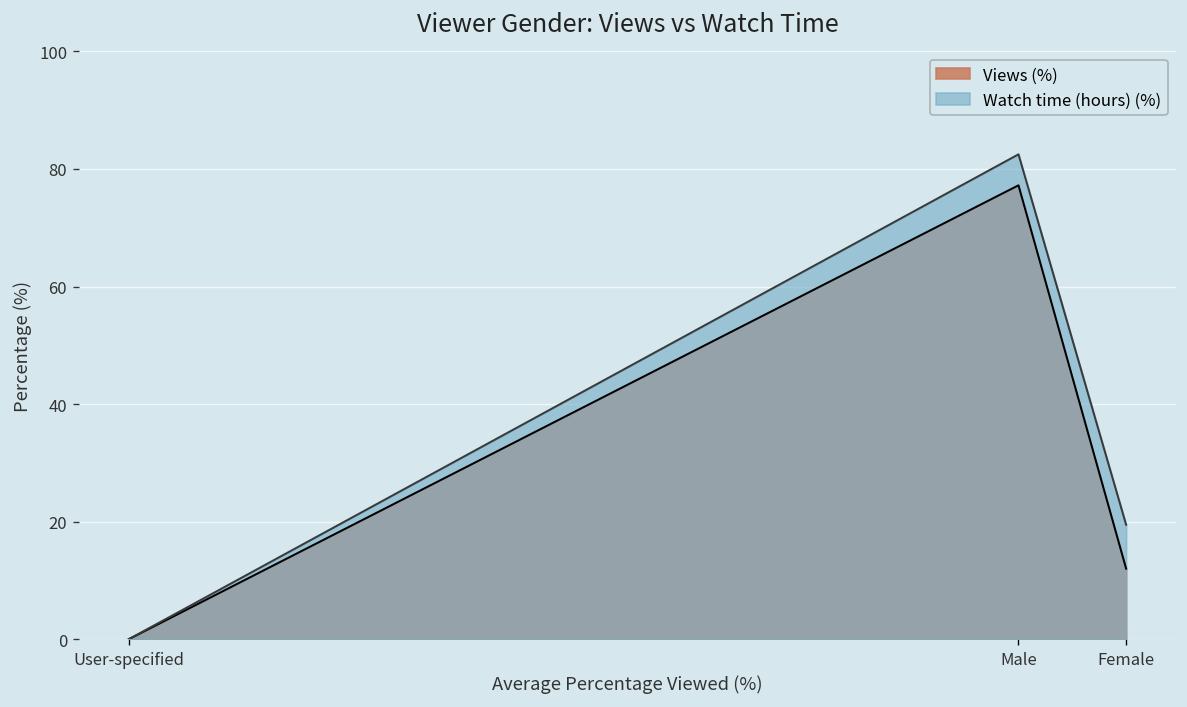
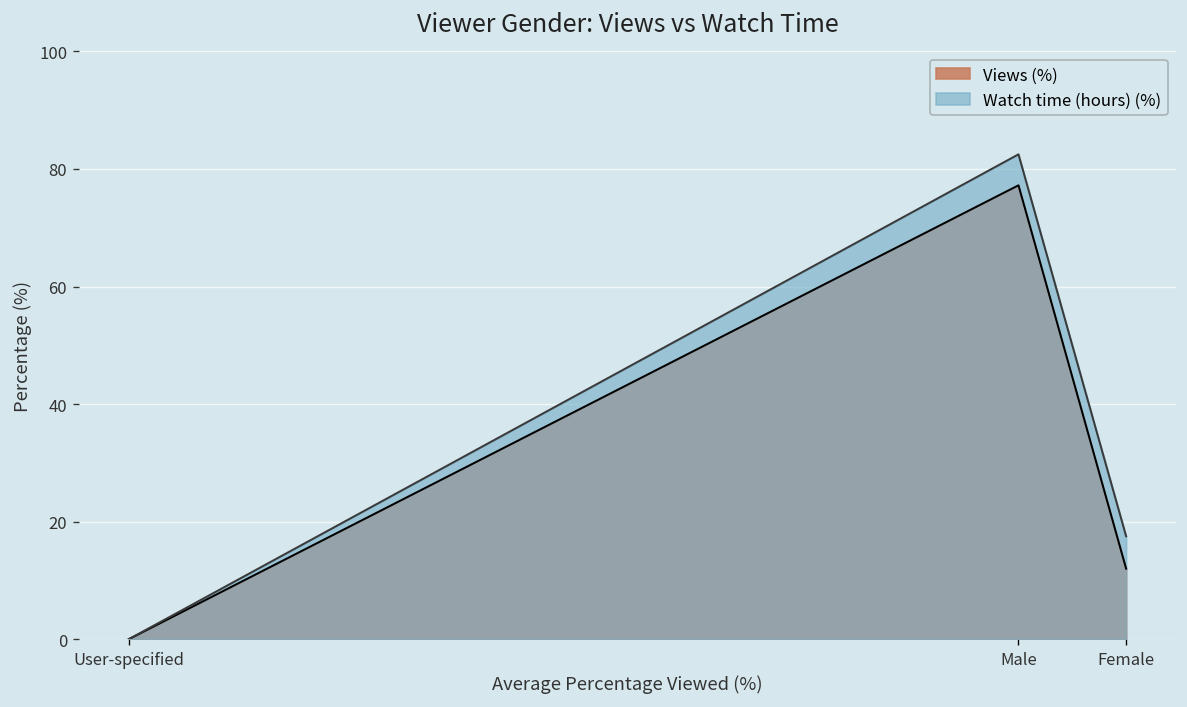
Watch time (hours) (%), Female: 19 -> 18
